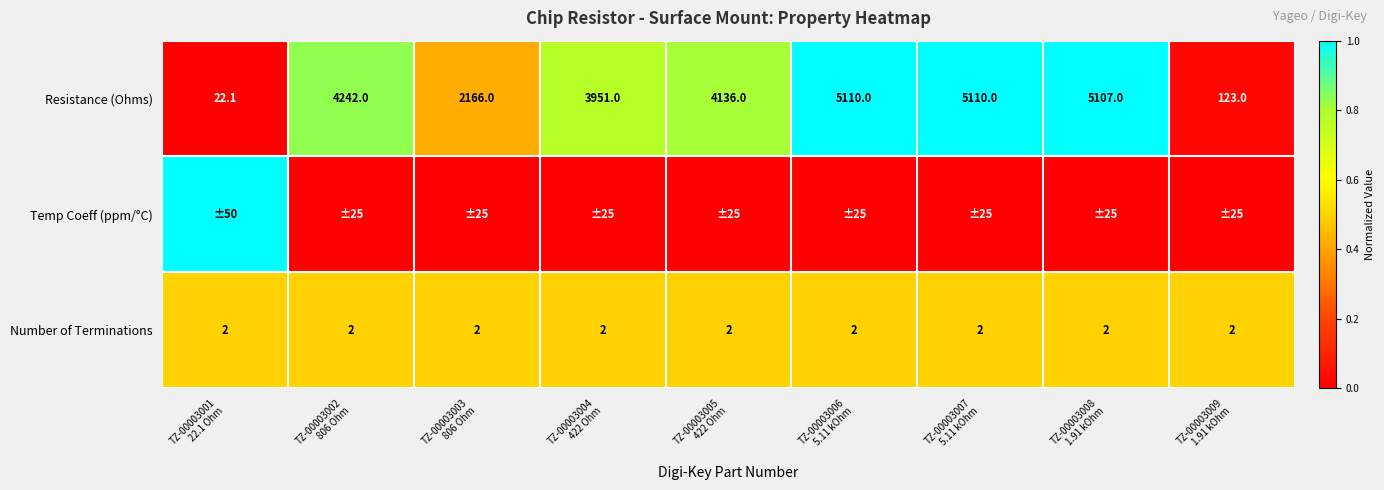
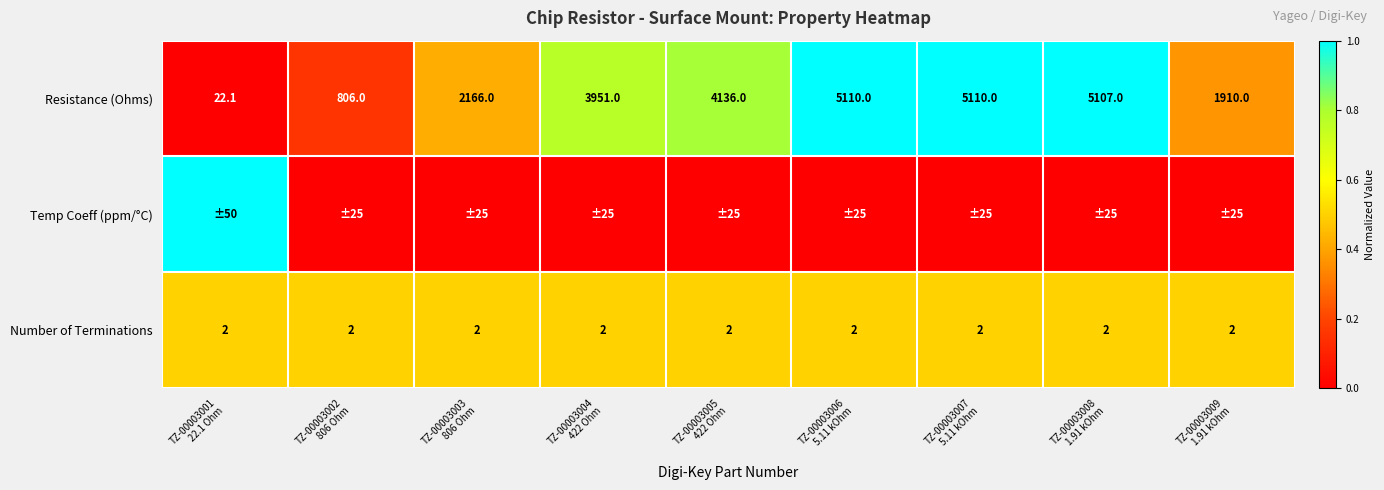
Resistance (Ohms), TZ-00003002 806 Ohm: 4242.0 -> 806.0
Resistance (Ohms), TZ-00003009 1.91 kOhm: 123.0 -> 1910.0
